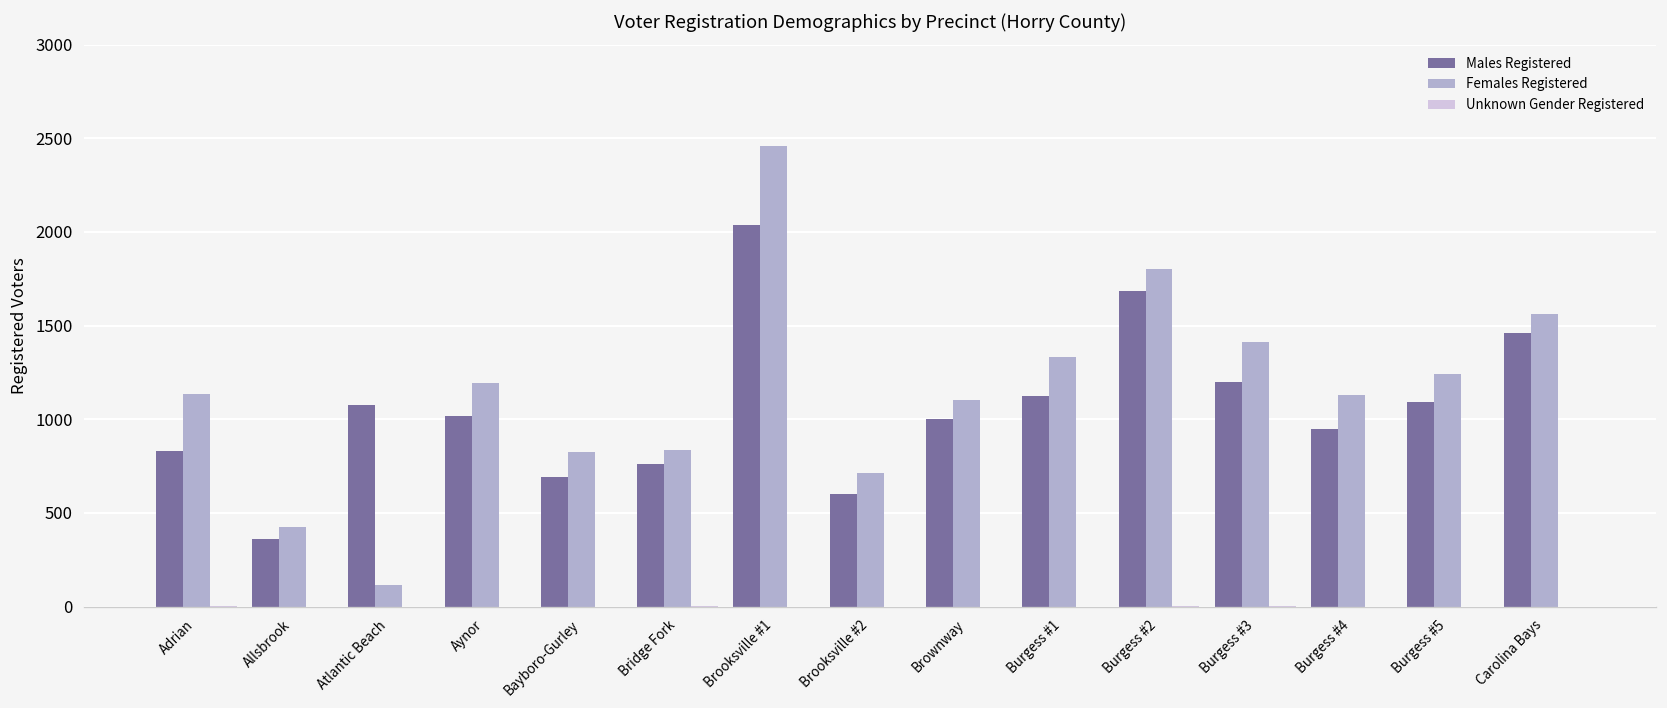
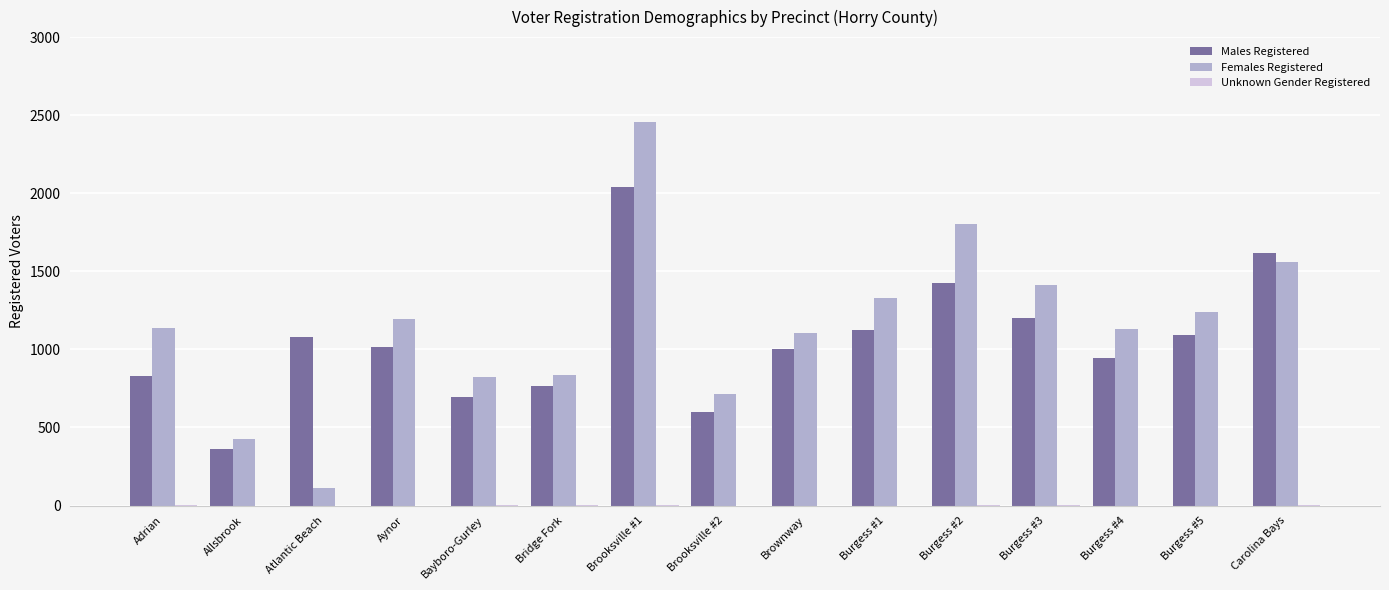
Males Registered, Burgess #2: 1680 -> 1430
Males Registered, Carolina Bays: 1460 -> 1620
